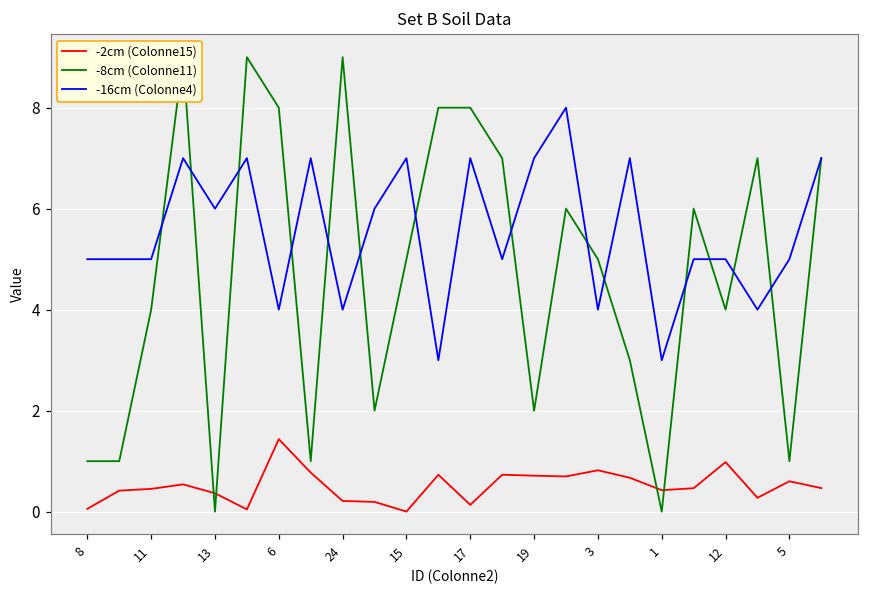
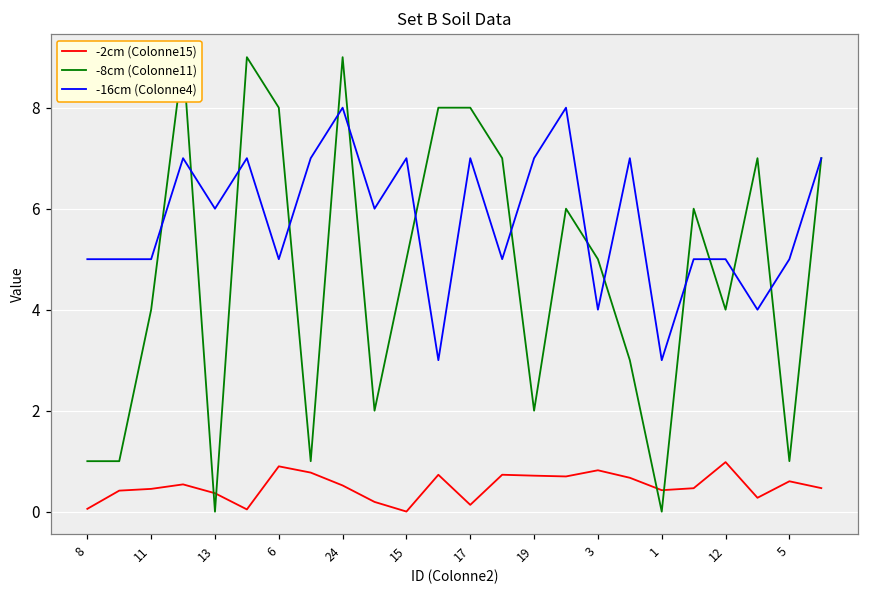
-2cm (Colonne15), 6: 1.4 -> 0.9
-16cm (Colonne4), 6: 4 -> 5
-2cm (Colonne15), 24: 0.2 -> 0.5
-16cm (Colonne4), 24: 4 -> 8
